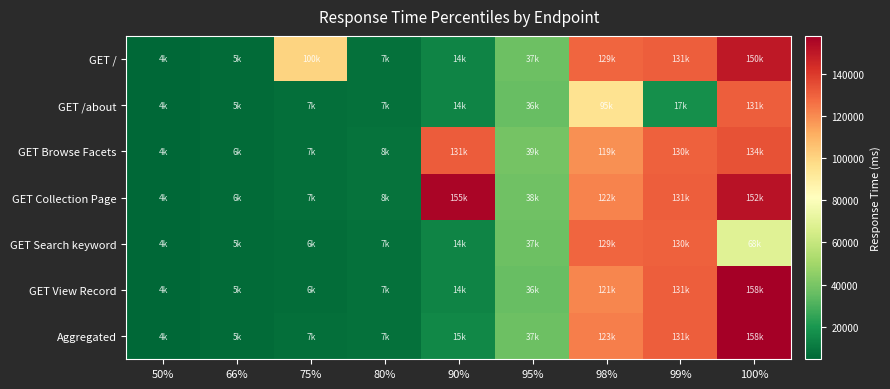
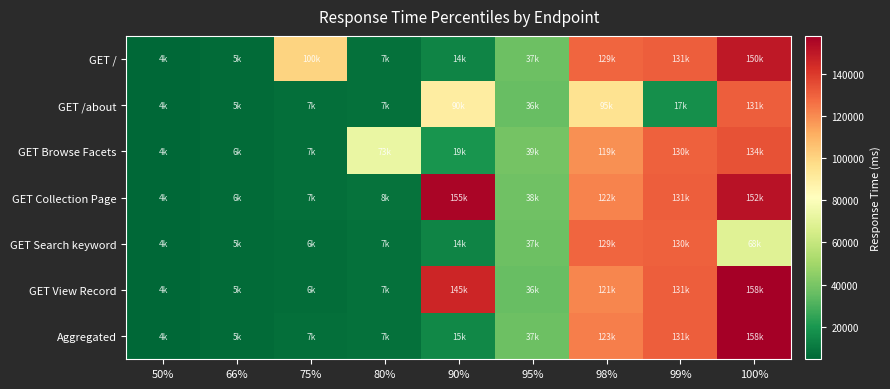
GET /about, 90%: 14k -> 90k
GET Browse Facets, 80%: 8k -> 73k
GET Browse Facets, 90%: 131k -> 19k
GET View Record, 90%: 14k -> 145k
